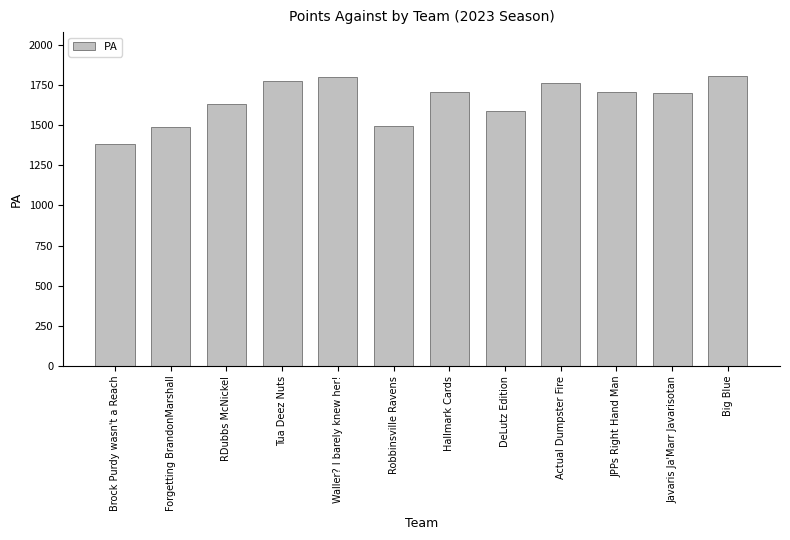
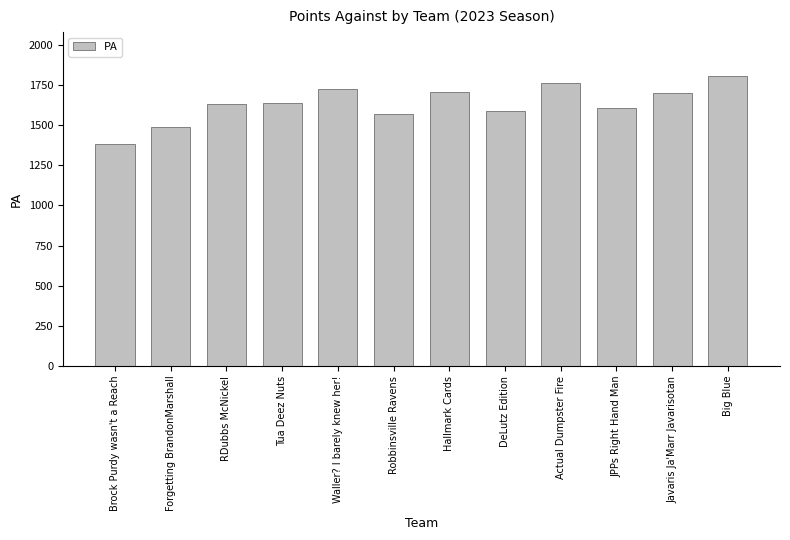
Tua Deez Nuts: 1780 -> 1640
Waller? I barely knew her!: 1800 -> 1730
Robbinsville Ravens: 1500 -> 1570
JPPs Right Hand Man: 1710 -> 1610
